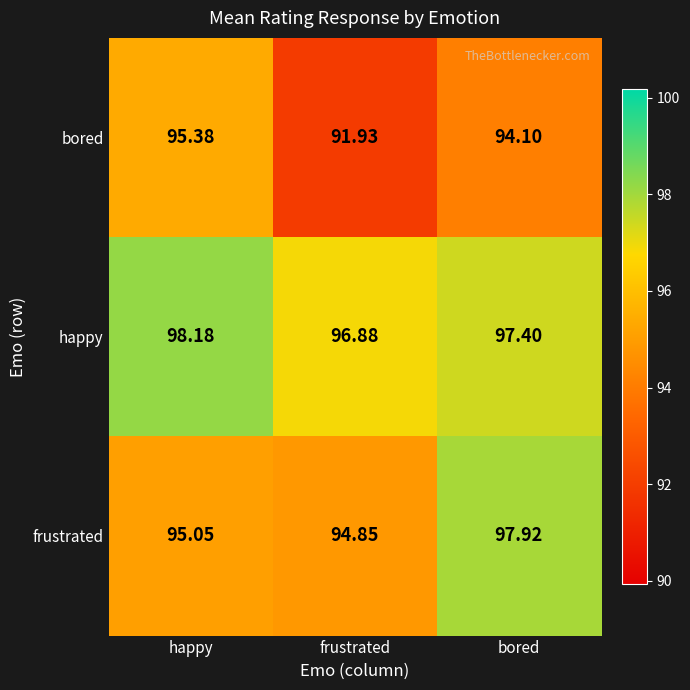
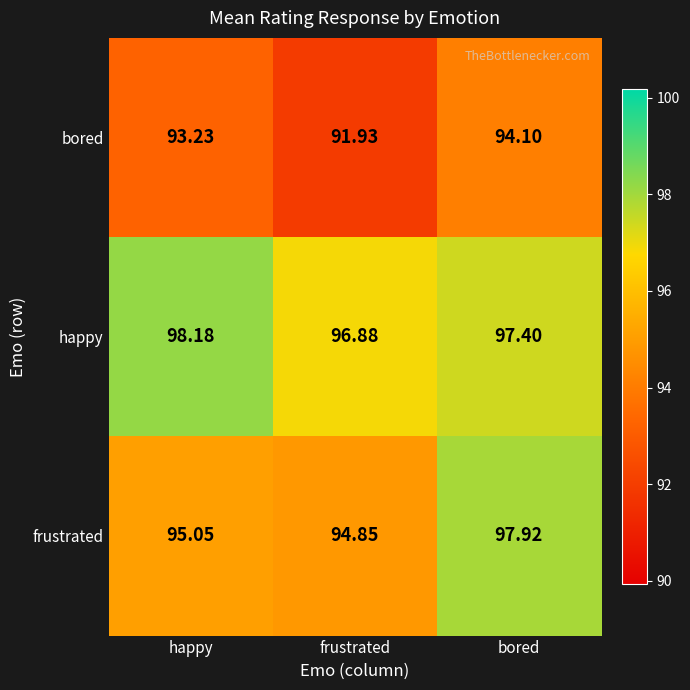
bored, happy: 95.38 -> 93.23
